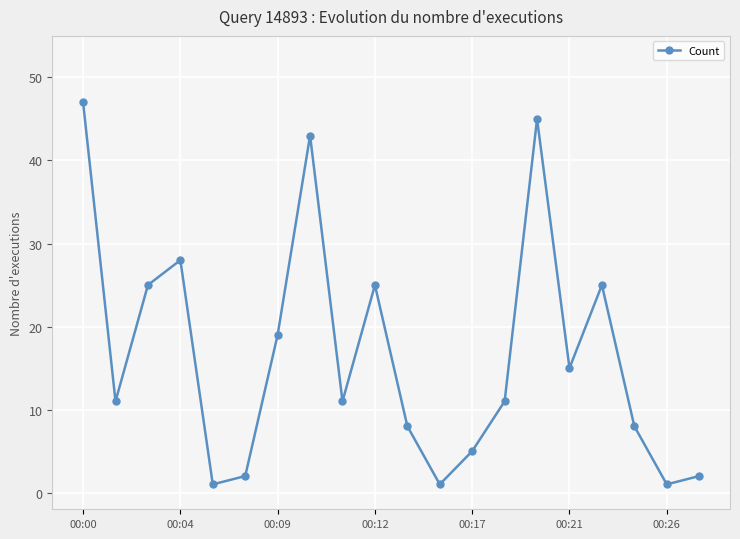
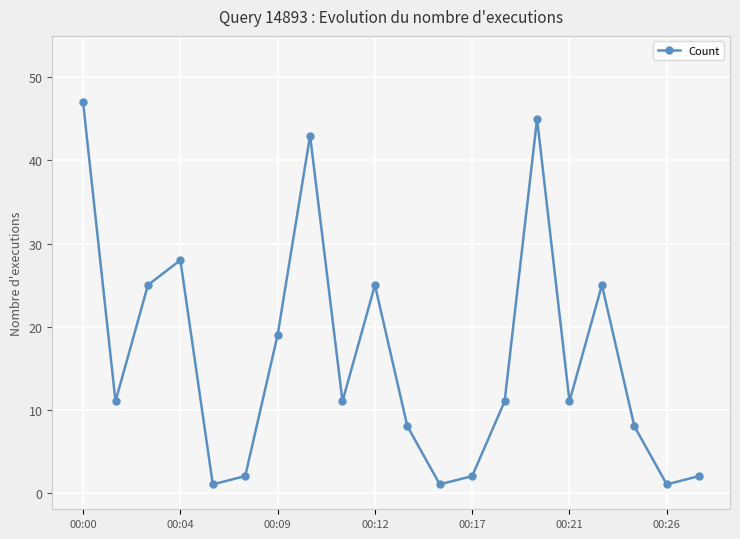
00:17: 5 -> 2
00:21: 15 -> 11
